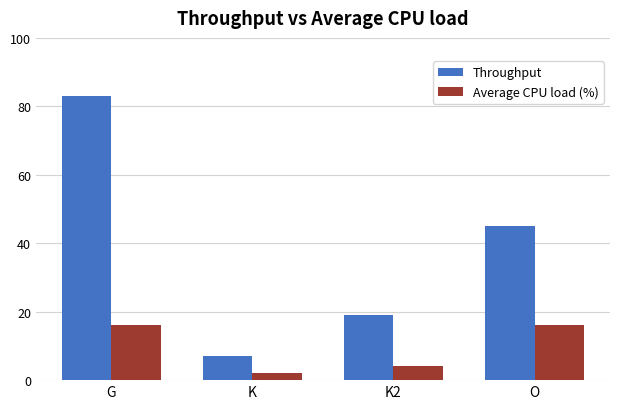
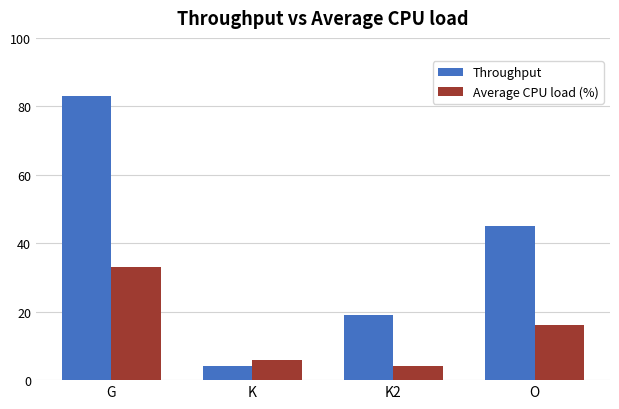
Average CPU load (%), G: 16 -> 33
Throughput, K: 7 -> 4
Average CPU load (%), K: 2 -> 6
